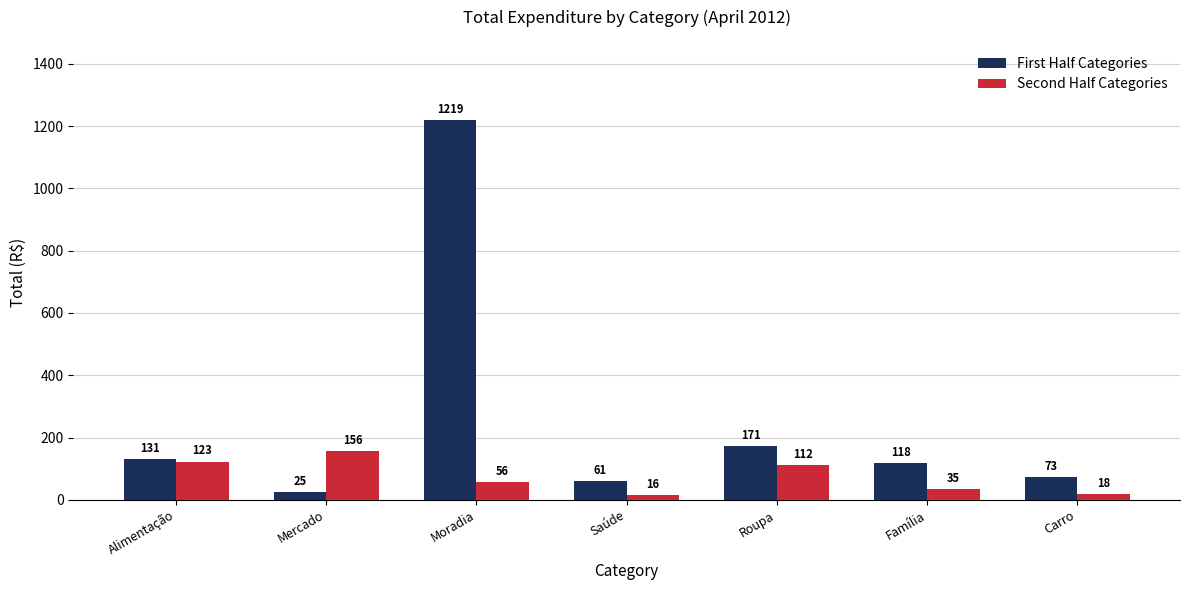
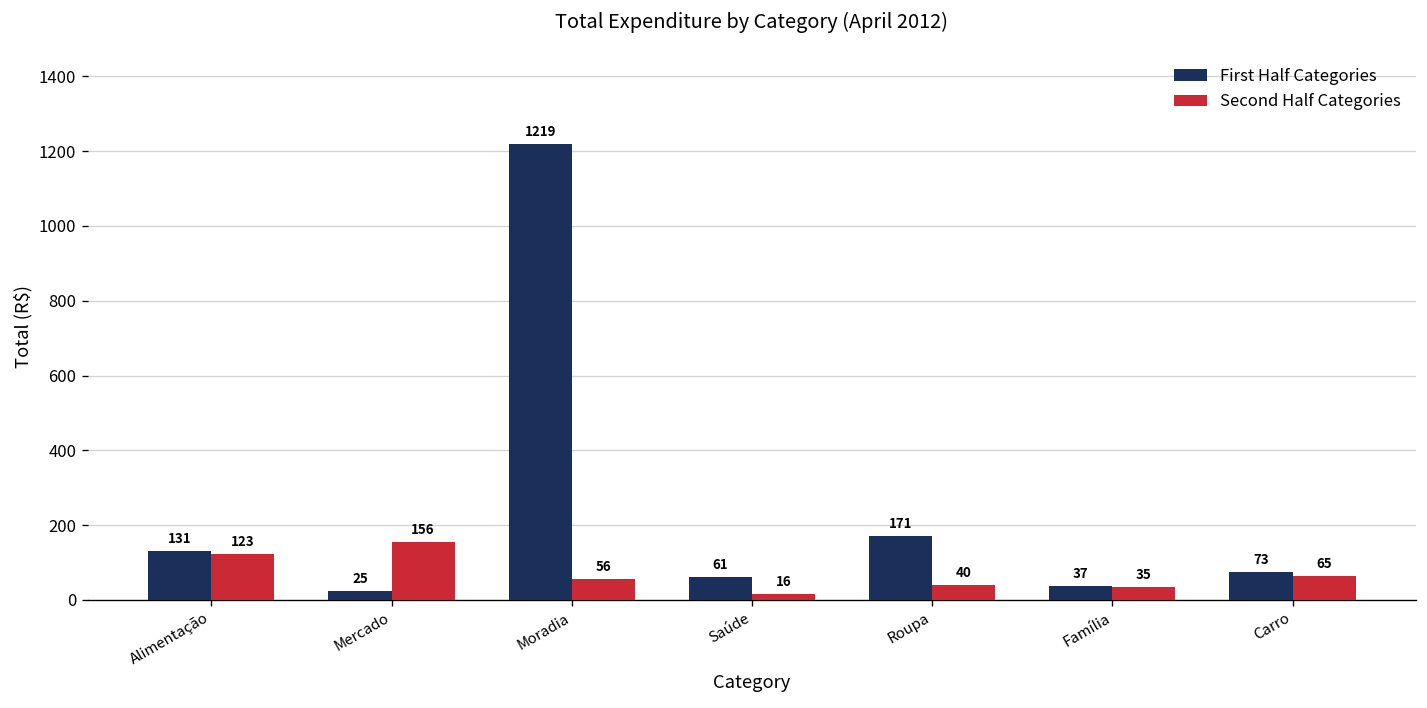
Second Half Categories, Roupa: 112 -> 40
First Half Categories, Família: 118 -> 37
Second Half Categories, Carro: 18 -> 65
